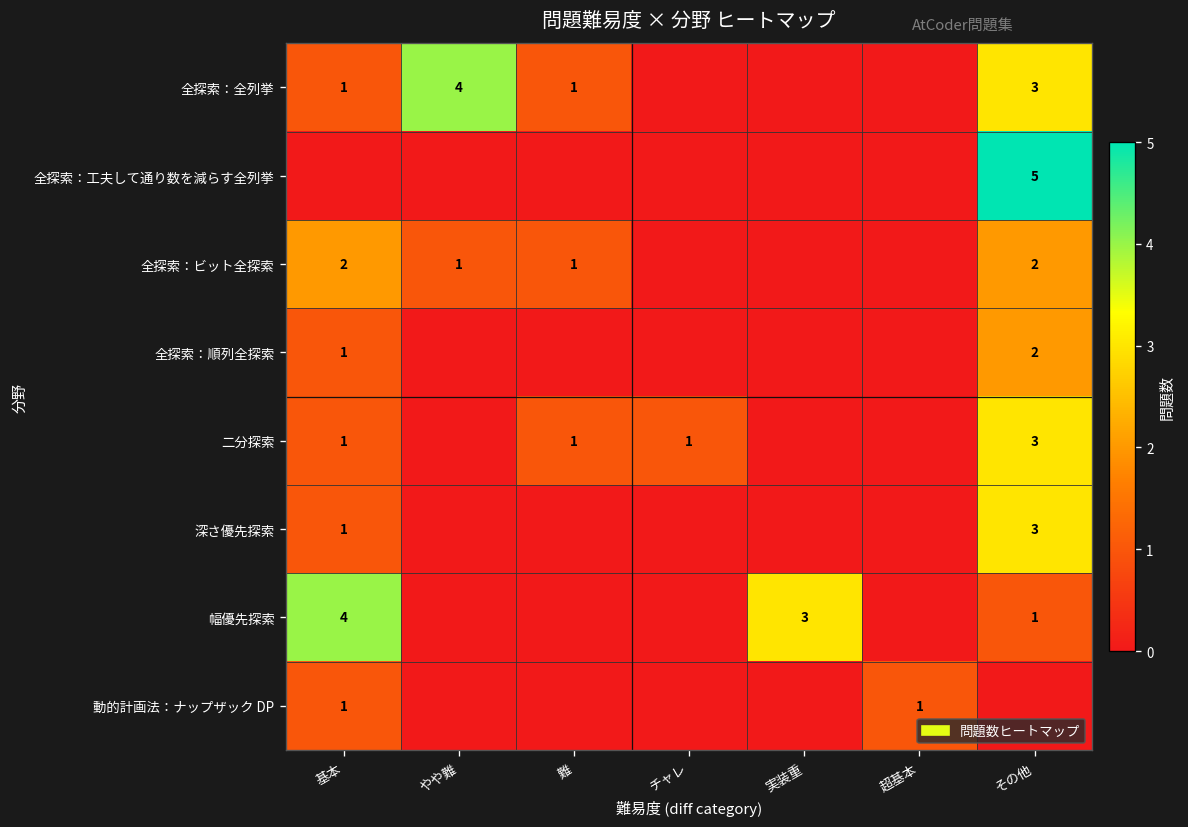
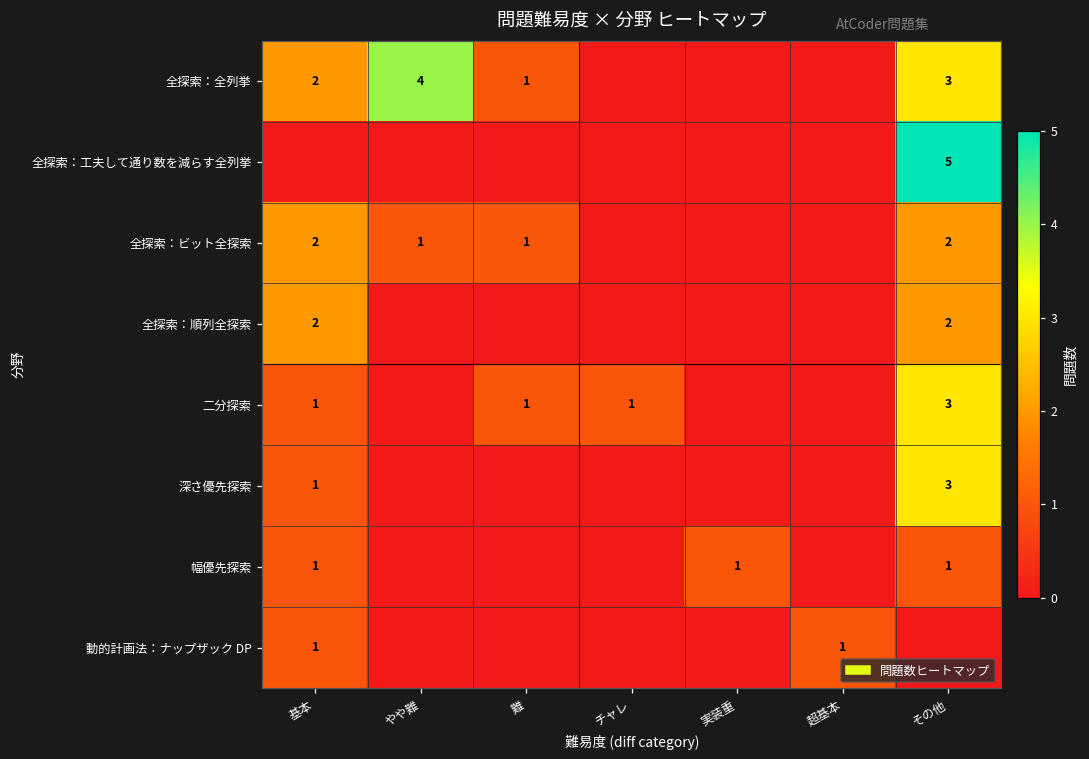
全探索：全列挙, 基本: 1 -> 2
全探索：順列全探索, 基本: 1 -> 2
幅優先探索, 基本: 4 -> 1
幅優先探索, 実装重: 3 -> 1
